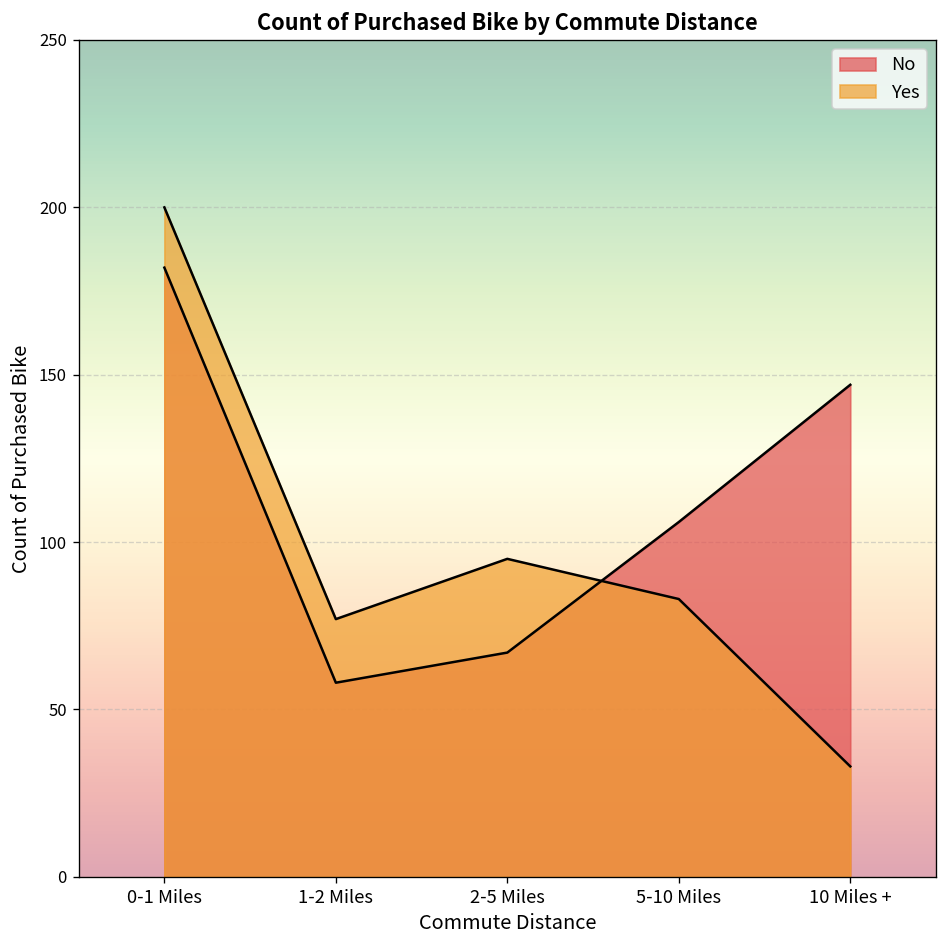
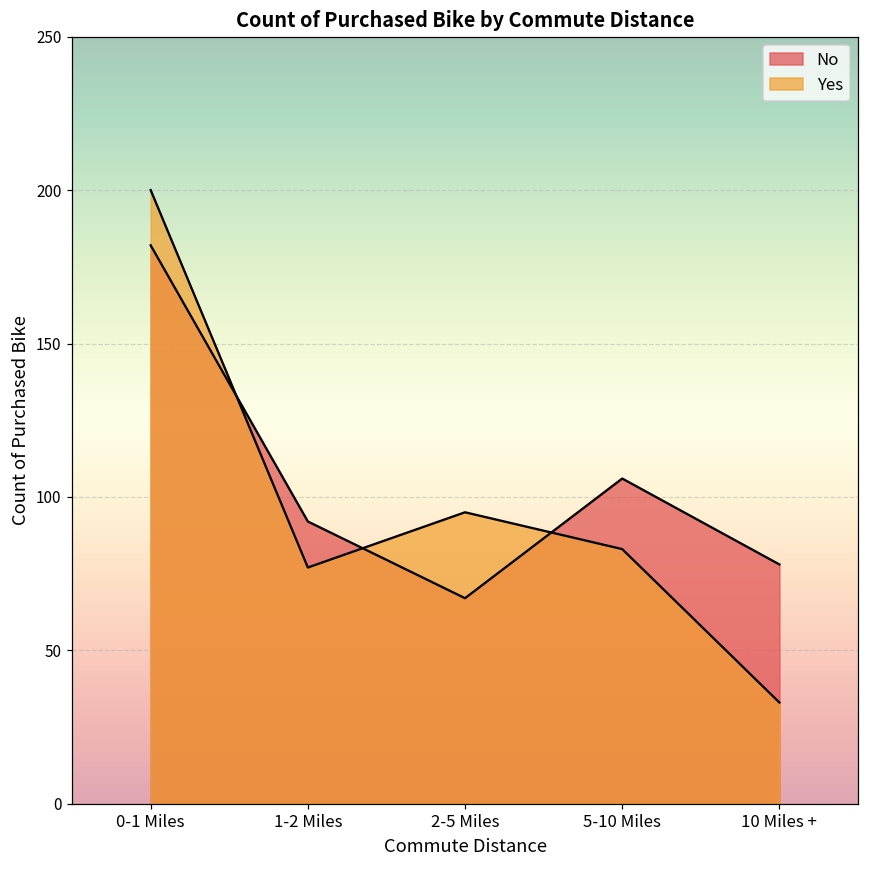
No, 1-2 Miles: 58 -> 92
No, 10 Miles +: 147 -> 78
